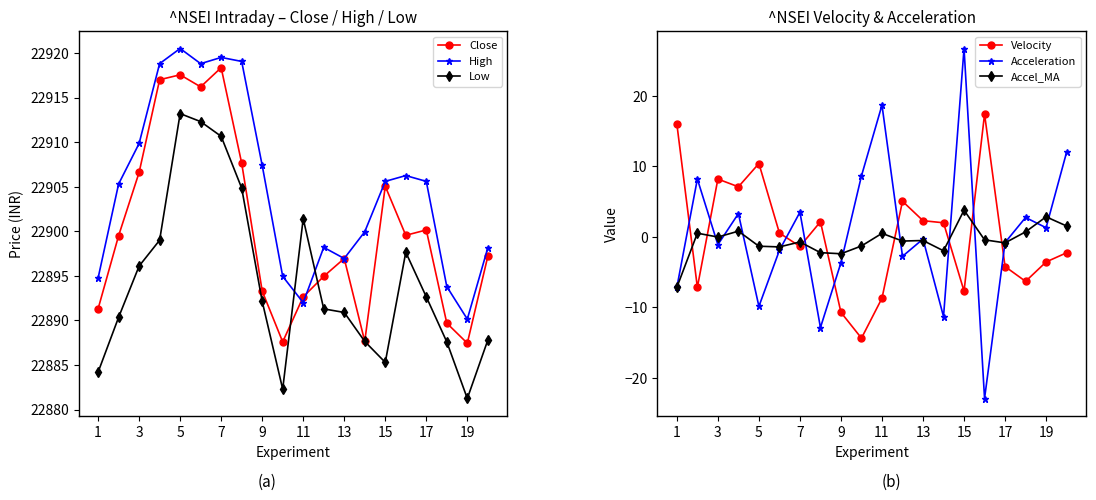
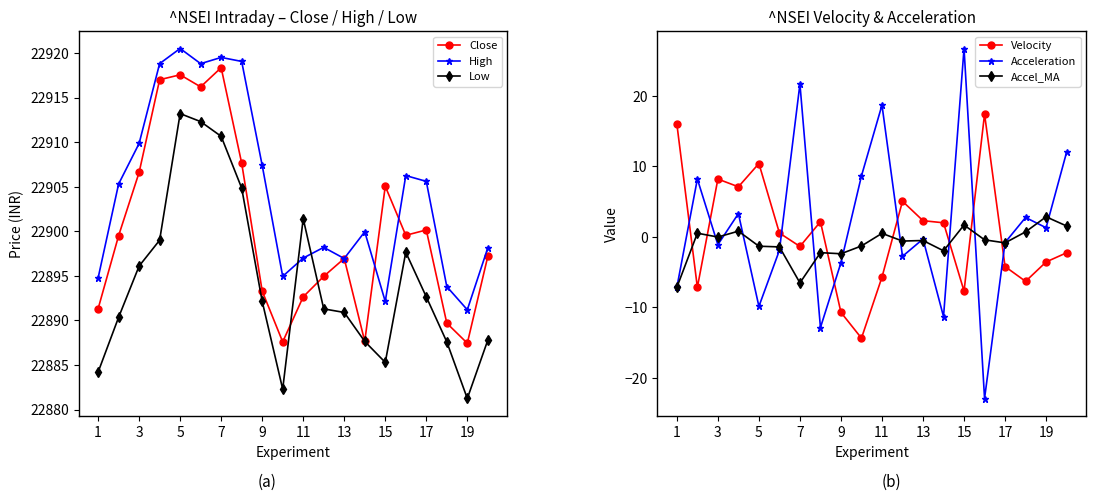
^NSEI Intraday – Close / High / Low, High, 11: 22892 -> 22897
^NSEI Intraday – Close / High / Low, High, 15: 22906 -> 22892
^NSEI Intraday – Close / High / Low, High, 19: 22890 -> 22891
^NSEI Velocity & Acceleration, Acceleration, 7: 4 -> 22
^NSEI Velocity & Acceleration, Accel_MA, 7: -1 -> -7
^NSEI Velocity & Acceleration, Velocity, 11: -9 -> -6
^NSEI Velocity & Acceleration, Accel_MA, 15: 4 -> 2
